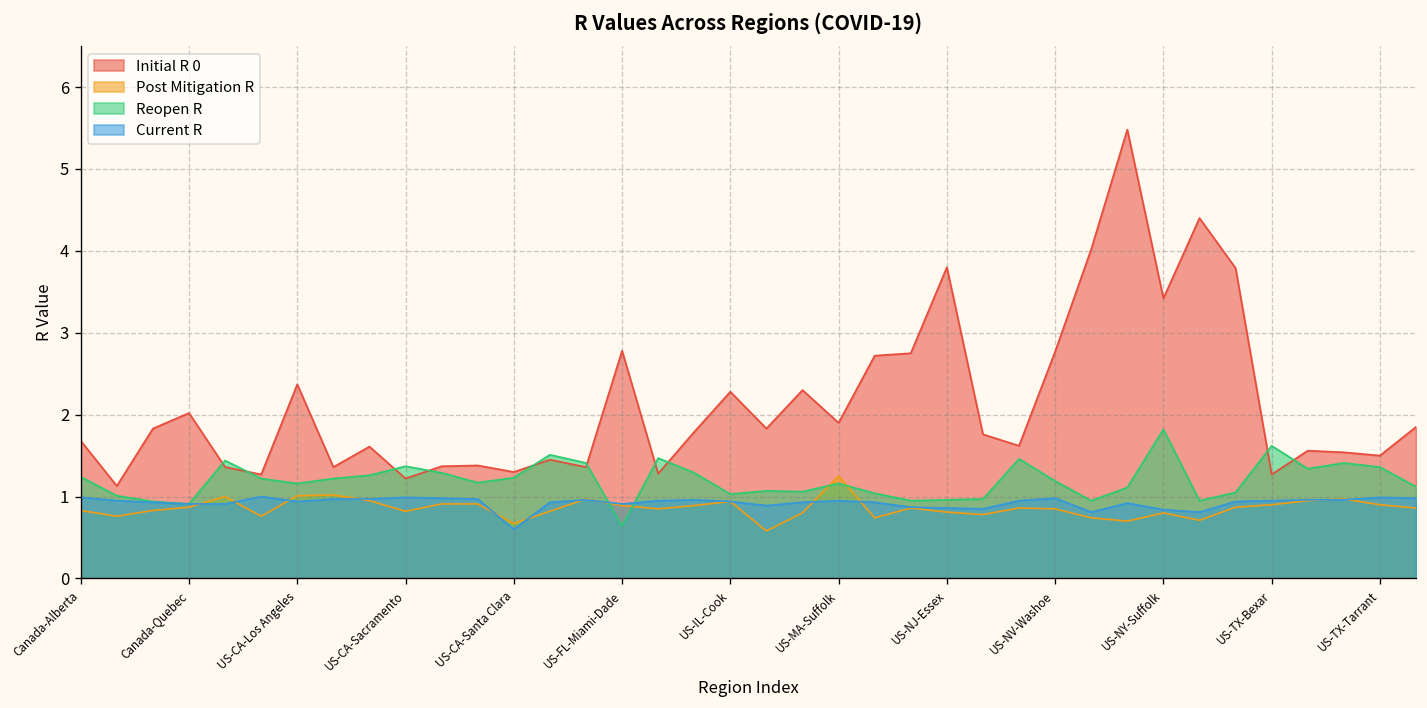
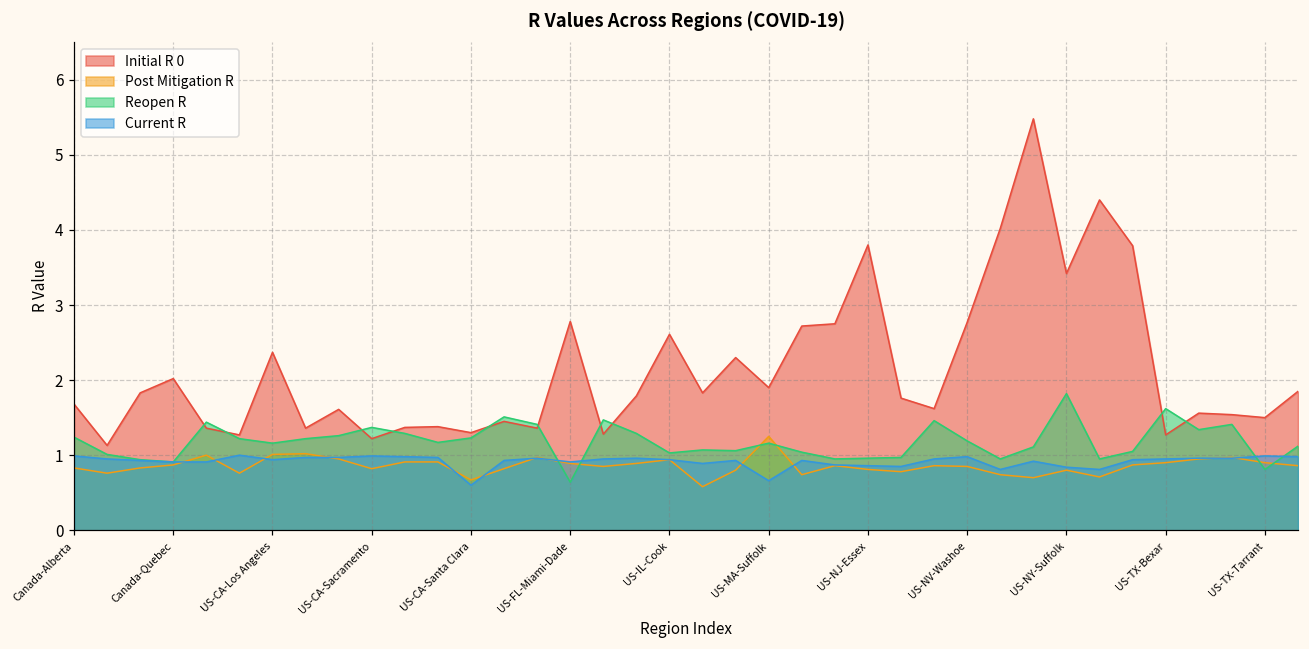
Initial R 0, US-IL-Cook: 2.3 -> 2.6
Current R, US-MA-Suffolk: 1.0 -> 0.7
Reopen R, US-TX-Tarrant: 1.4 -> 0.8
